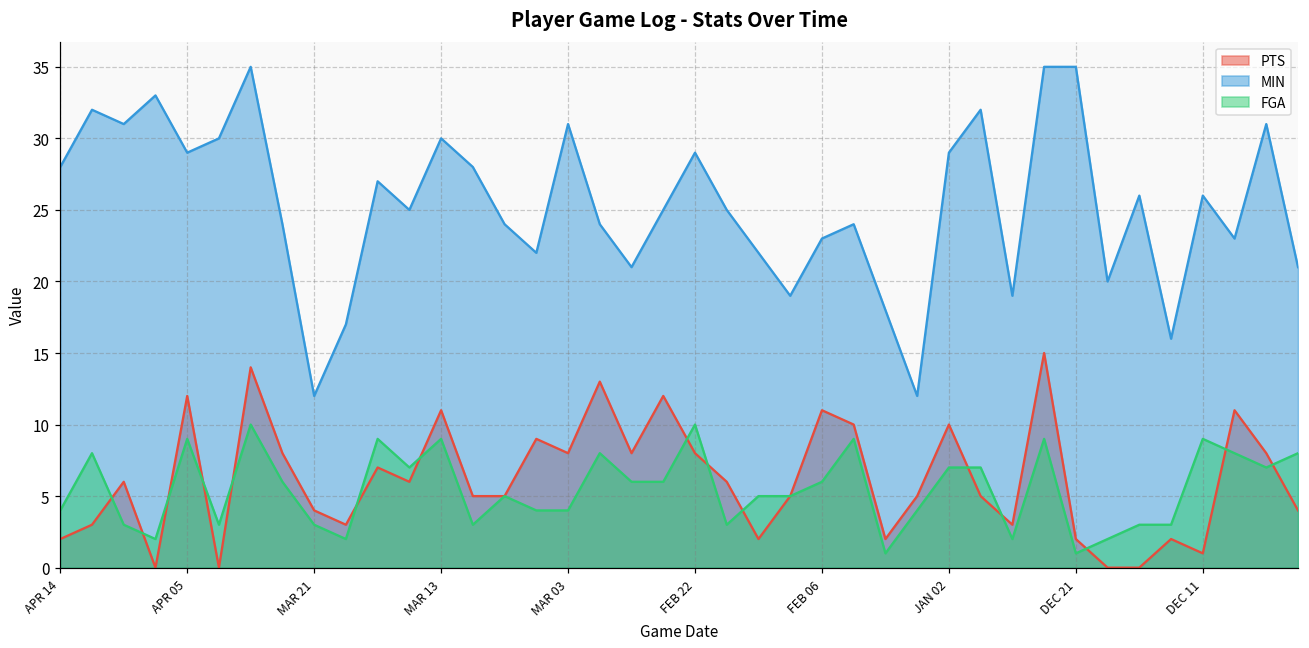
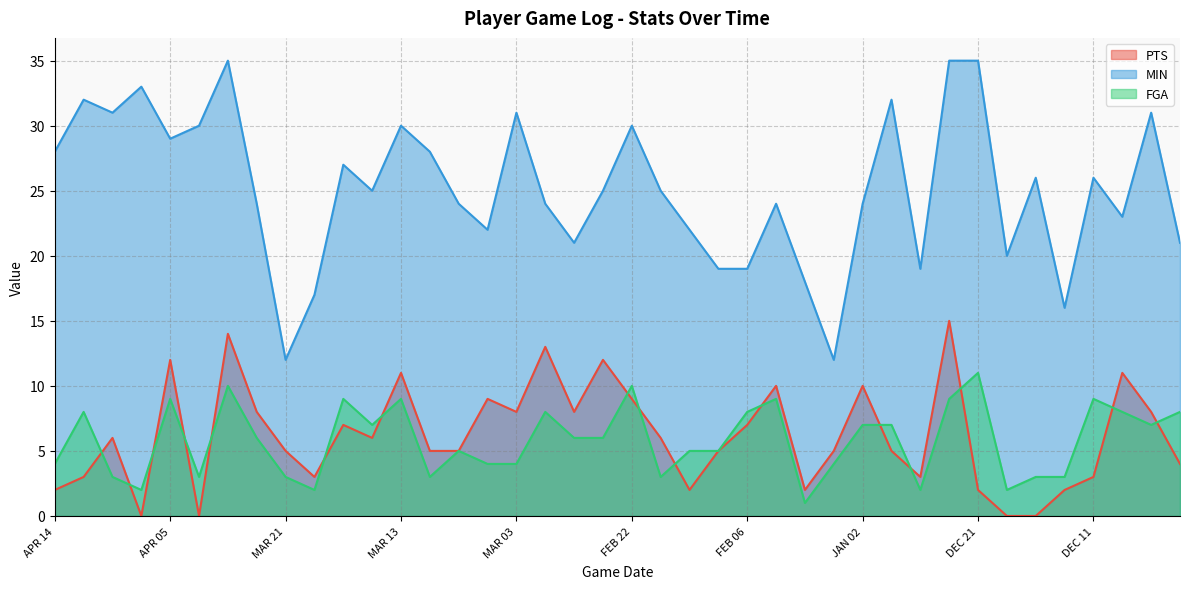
PTS, MAR 21: 4 -> 5
PTS, FEB 22: 8 -> 9
MIN, FEB 22: 29 -> 30
PTS, FEB 06: 11 -> 7
MIN, FEB 06: 23 -> 19
FGA, FEB 06: 6 -> 8
MIN, JAN 02: 29 -> 24
FGA, DEC 21: 1 -> 11
PTS, DEC 11: 1 -> 3
